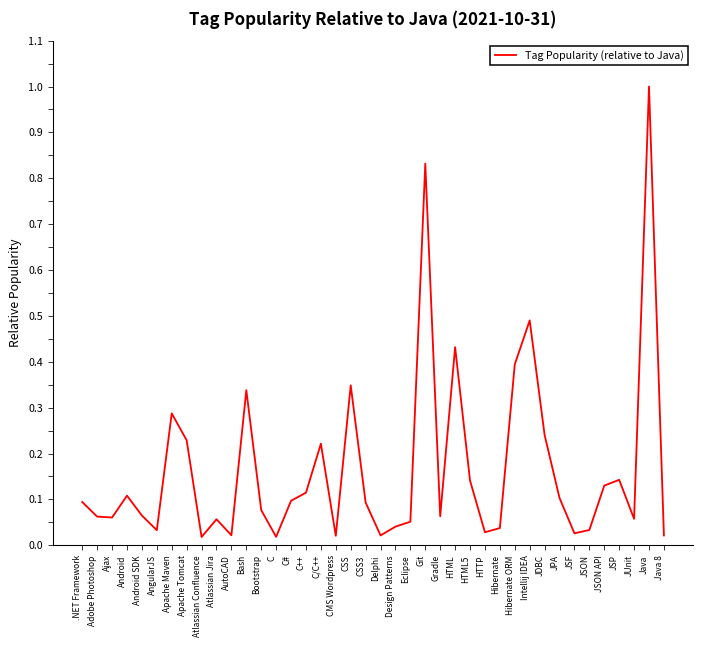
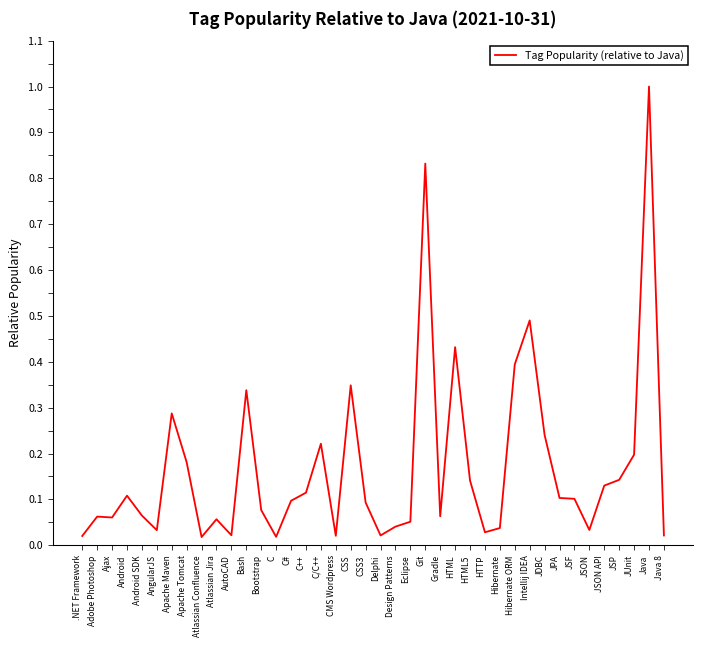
.NET Framework: 0.09 -> 0.02
Apache Tomcat: 0.23 -> 0.18
JSF: 0.03 -> 0.10
JUnit: 0.06 -> 0.20
